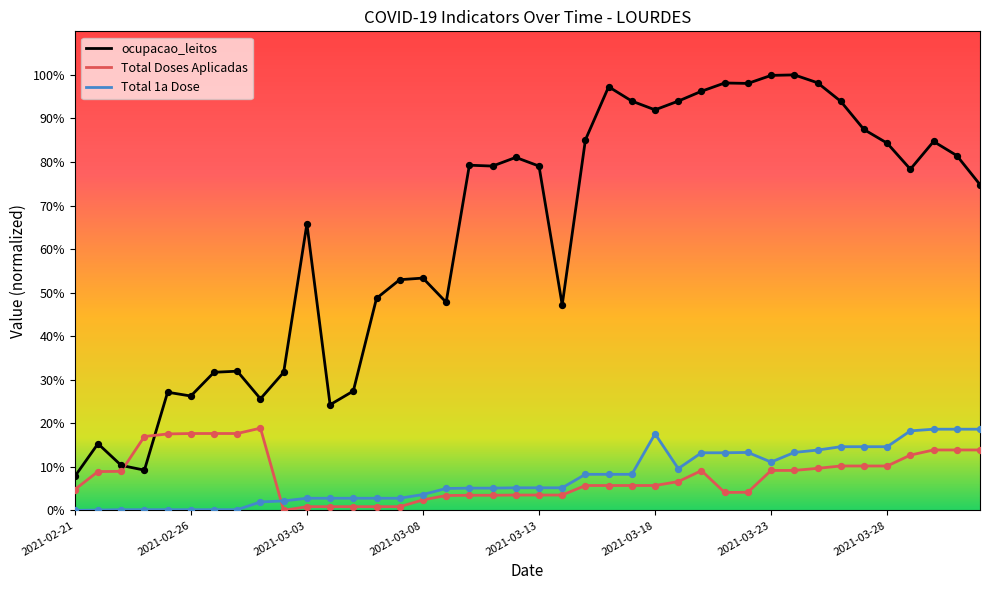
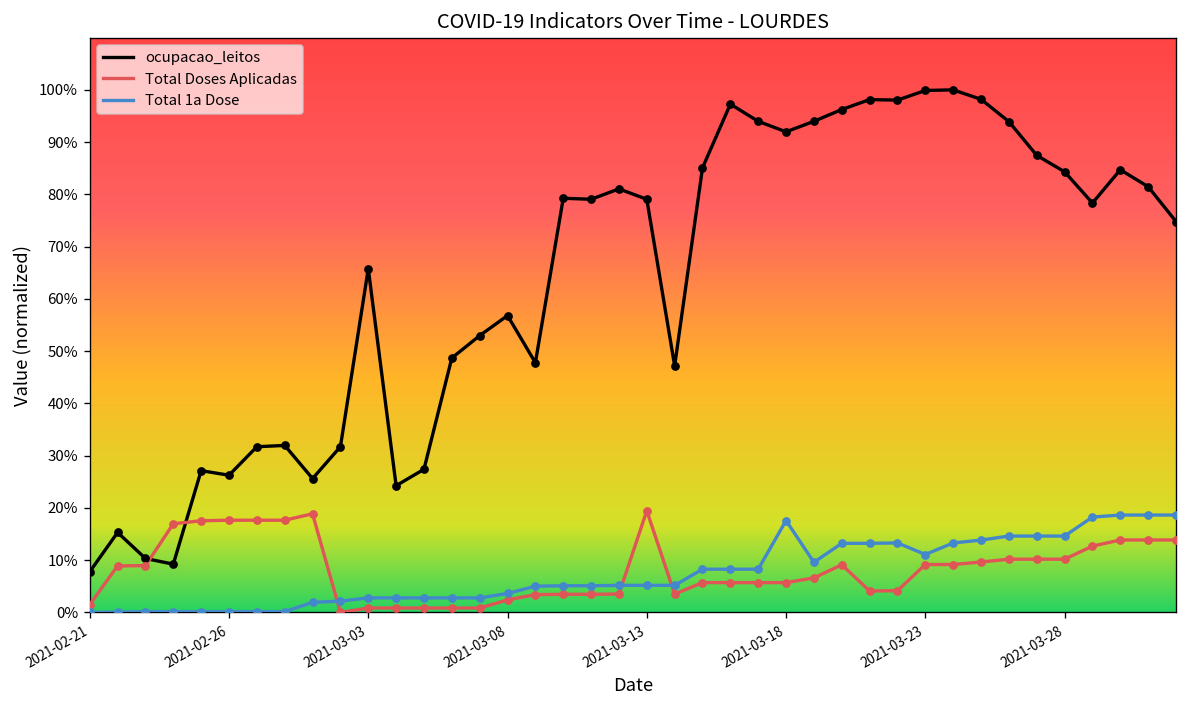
Total Doses Aplicadas, 2021-02-21: 5% -> 1%
ocupacao_leitos, 2021-03-08: 53% -> 57%
Total Doses Aplicadas, 2021-03-13: 4% -> 19%
